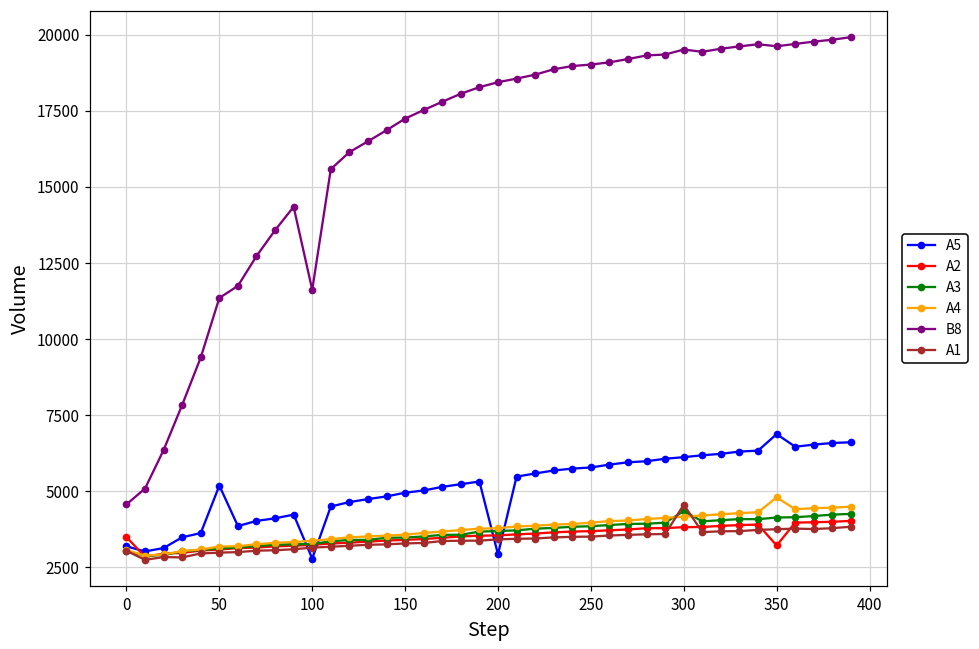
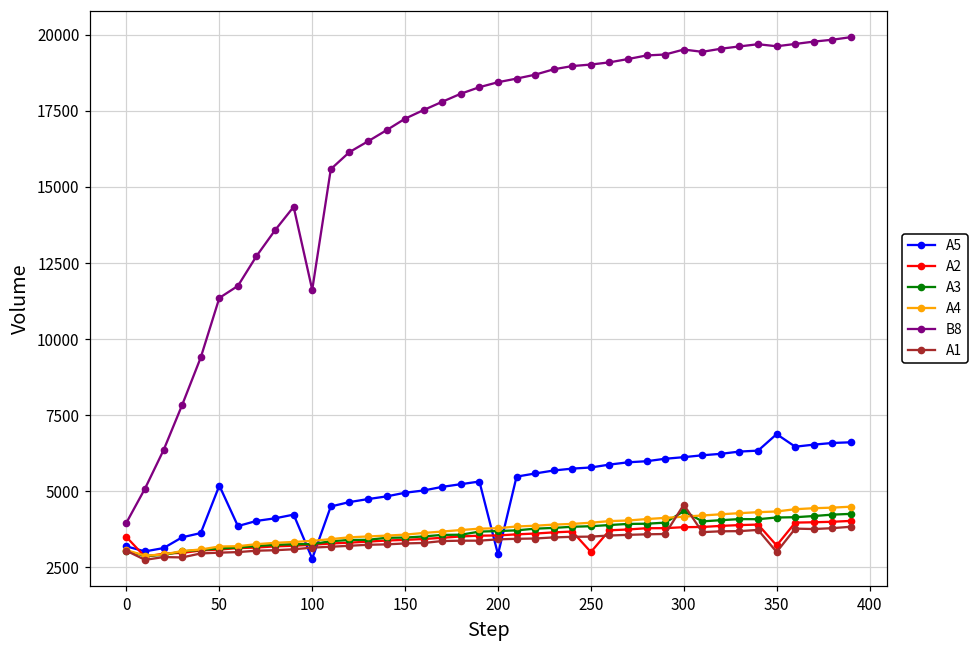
B8, 0: 4600 -> 4000
A2, 250: 3700 -> 3000
A4, 350: 4800 -> 4300
A1, 350: 3700 -> 3000
